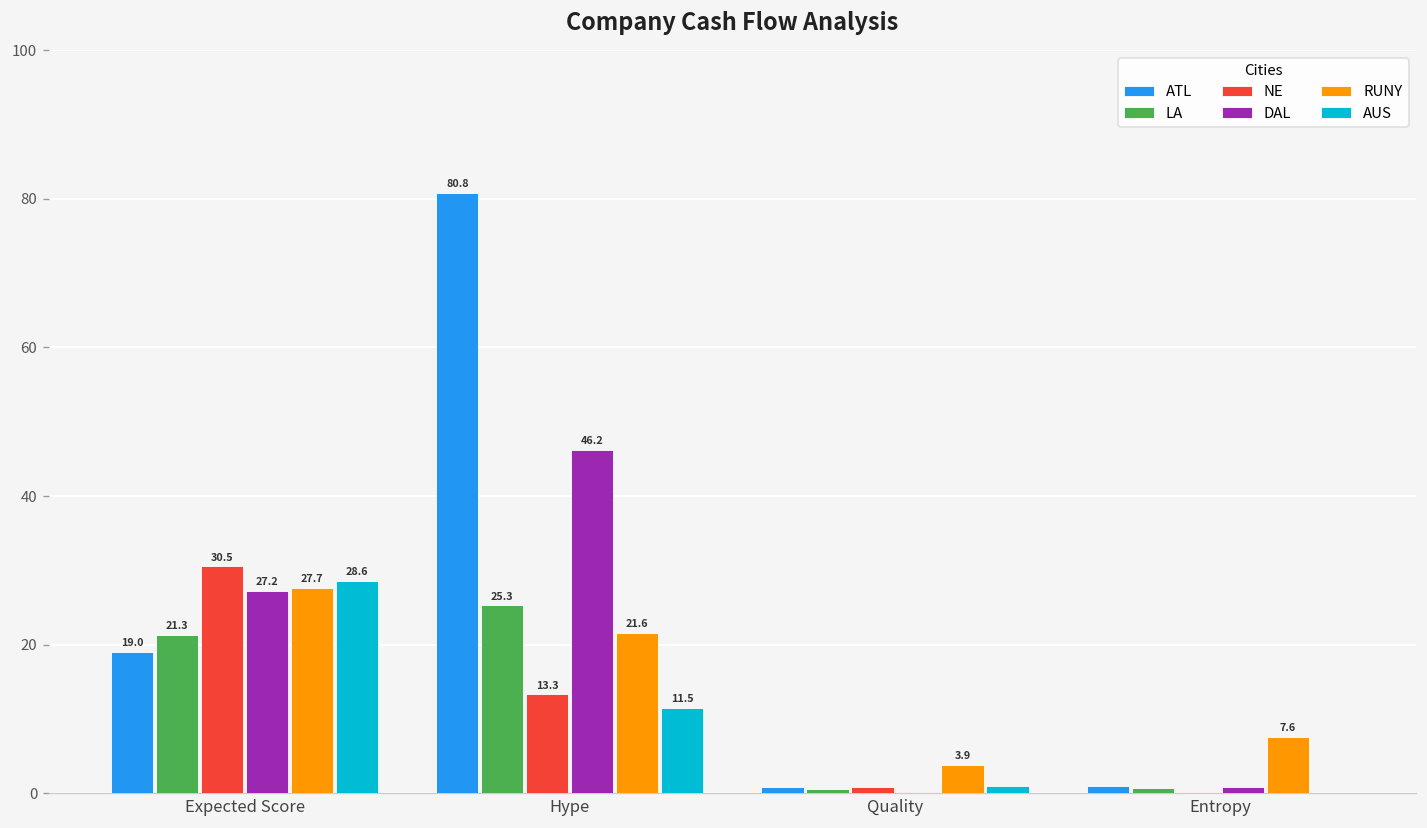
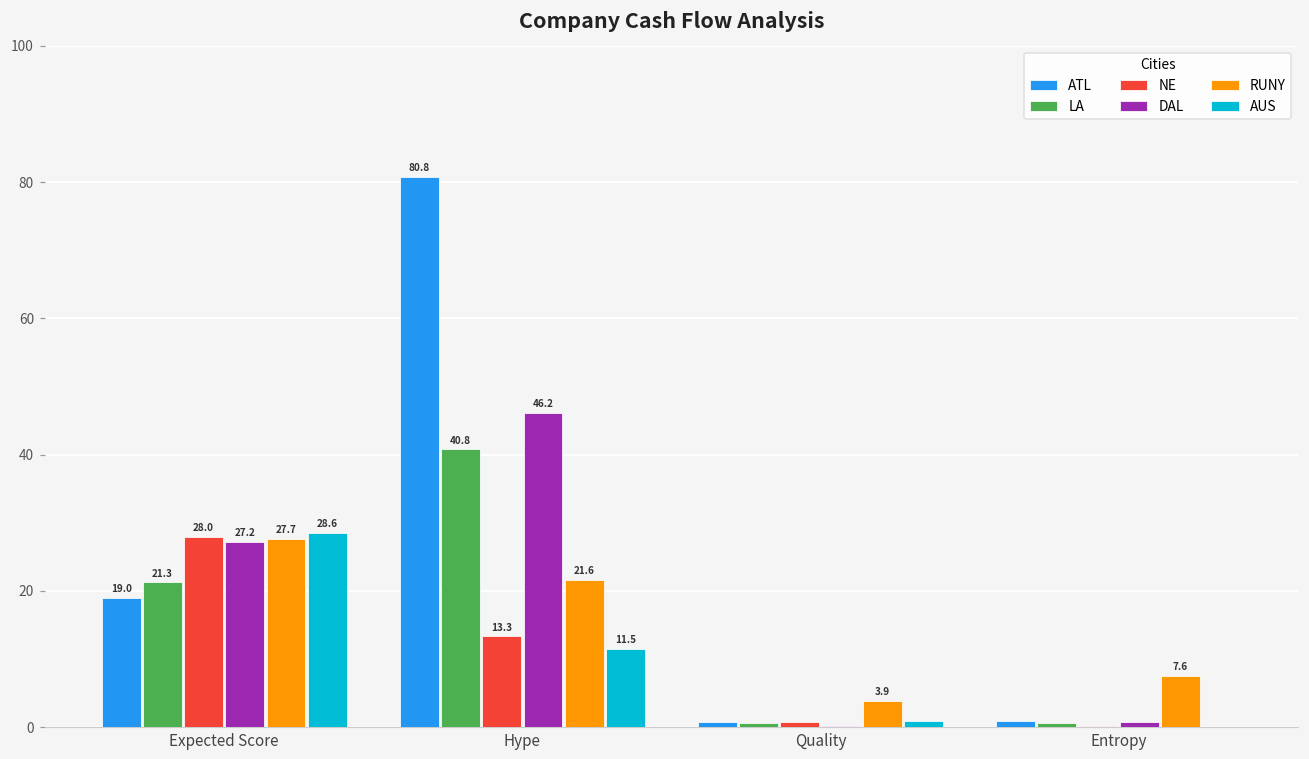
NE, Expected Score: 30.5 -> 28.0
LA, Hype: 25.3 -> 40.8
